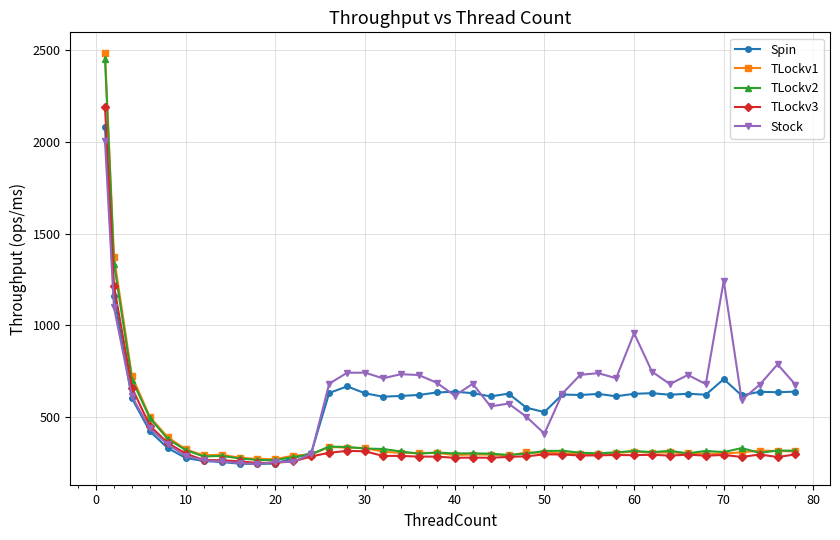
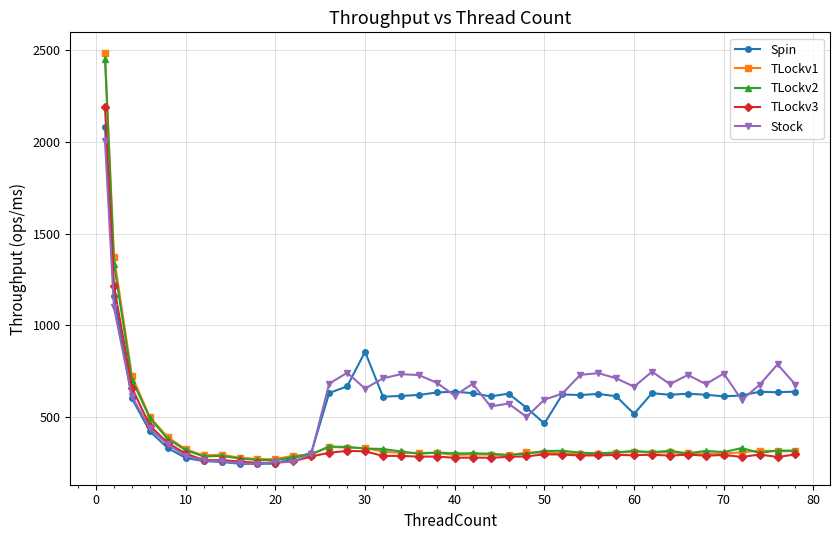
Spin, 30: 630 -> 860
Stock, 30: 740 -> 660
Spin, 50: 530 -> 460
Stock, 50: 410 -> 590
Spin, 60: 630 -> 520
Stock, 60: 960 -> 660
Spin, 70: 710 -> 610
Stock, 70: 1240 -> 740
